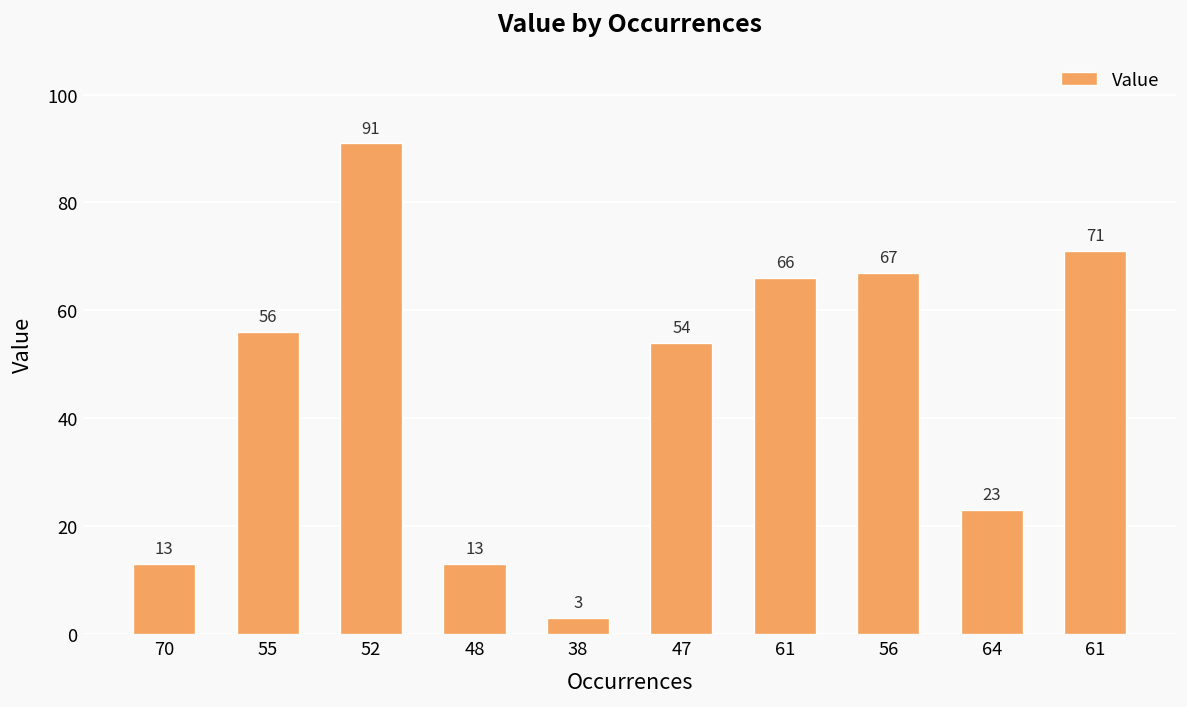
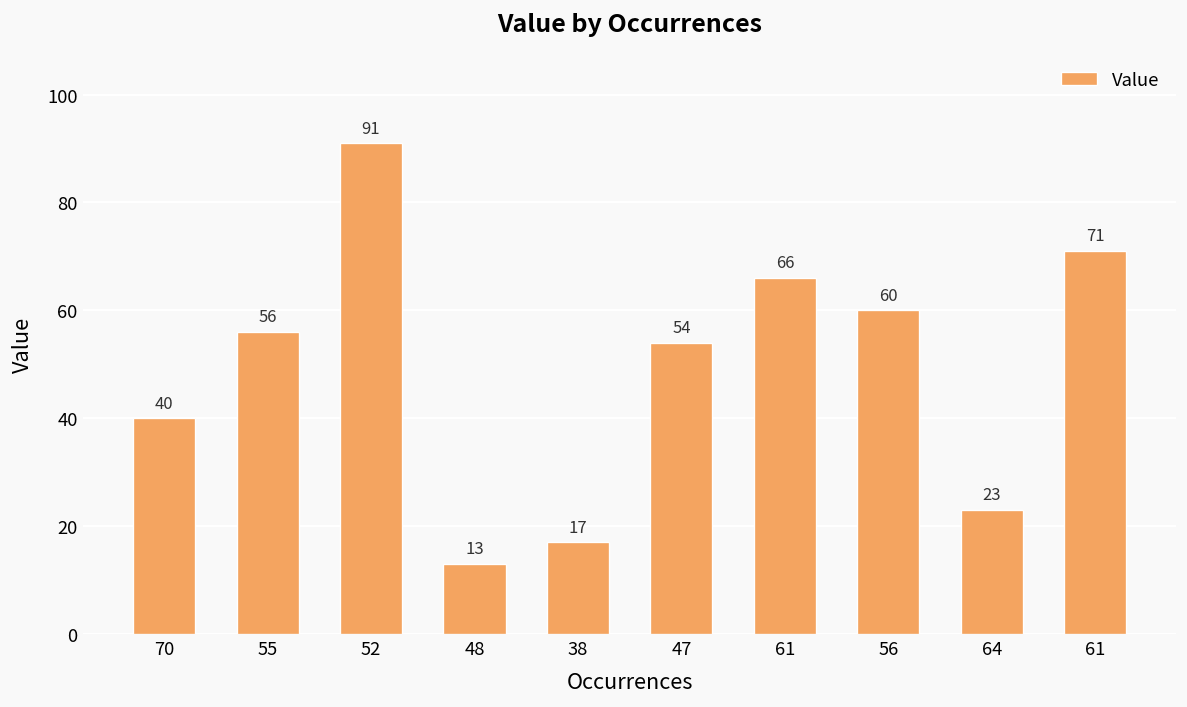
70: 13 -> 40
38: 3 -> 17
56: 67 -> 60
